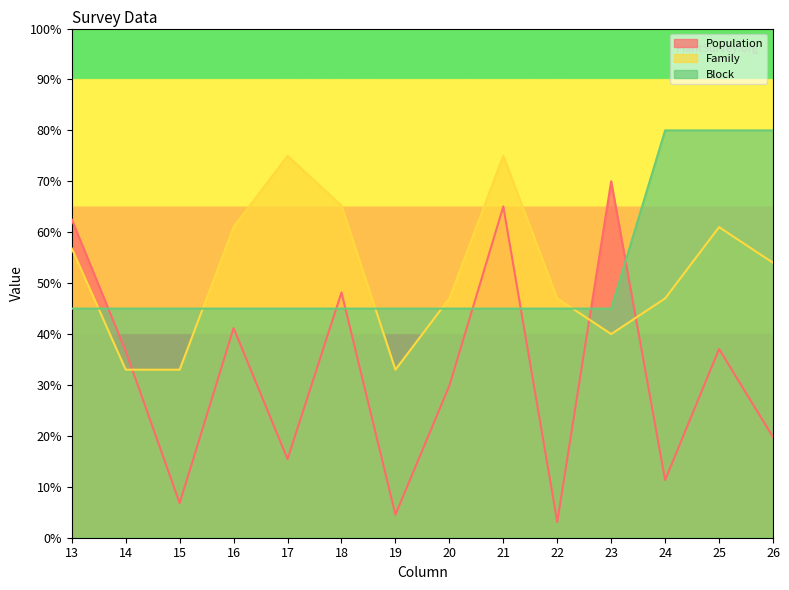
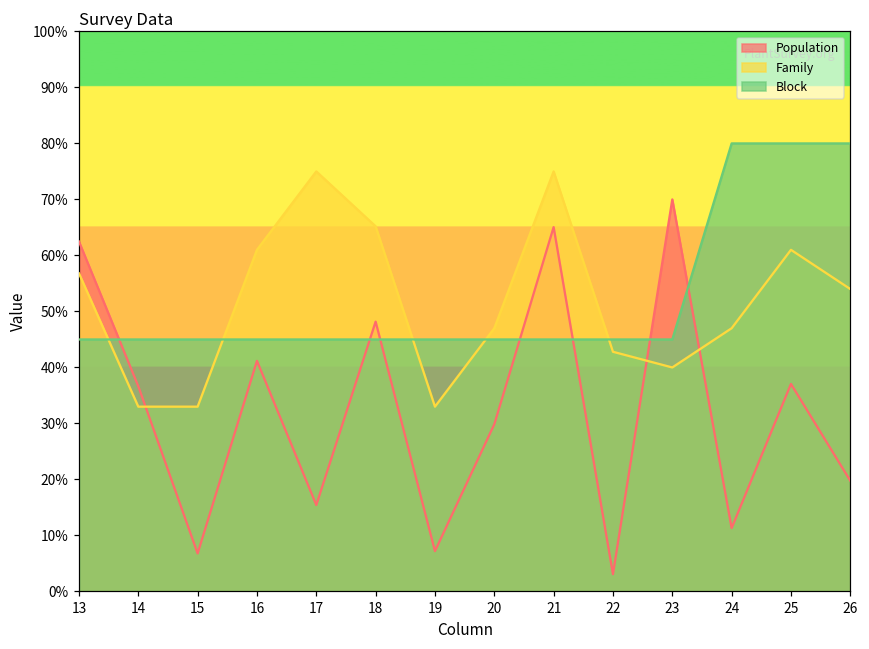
Population, 19: 5% -> 7%
Family, 22: 47% -> 43%
